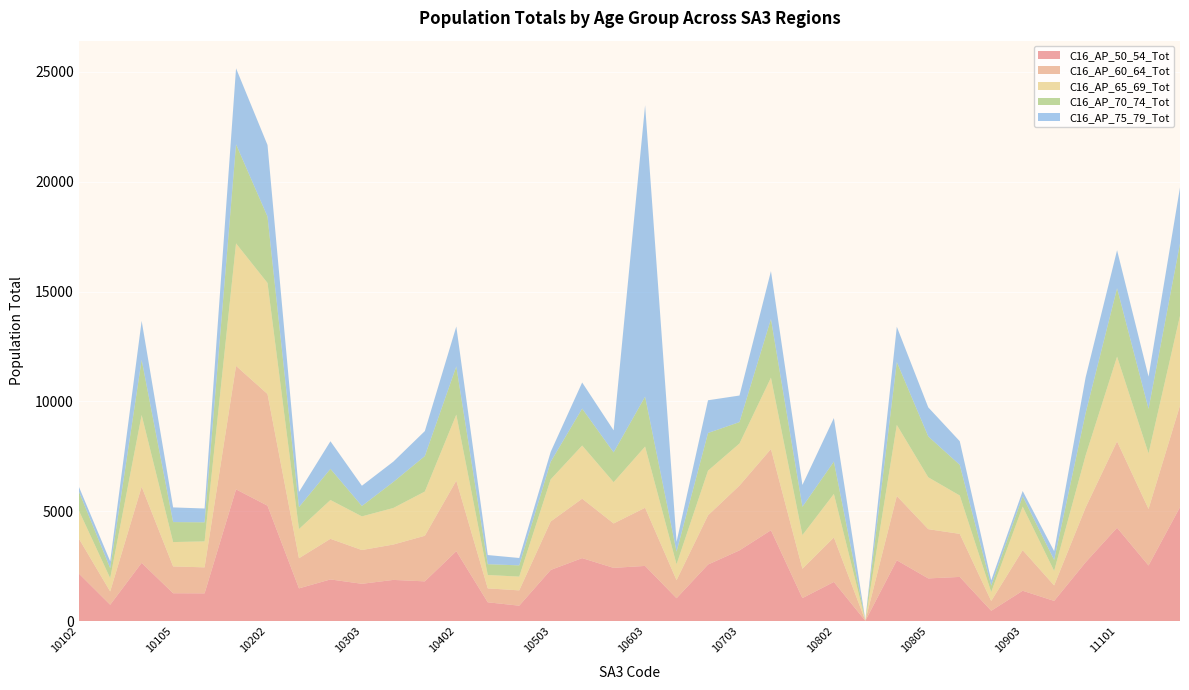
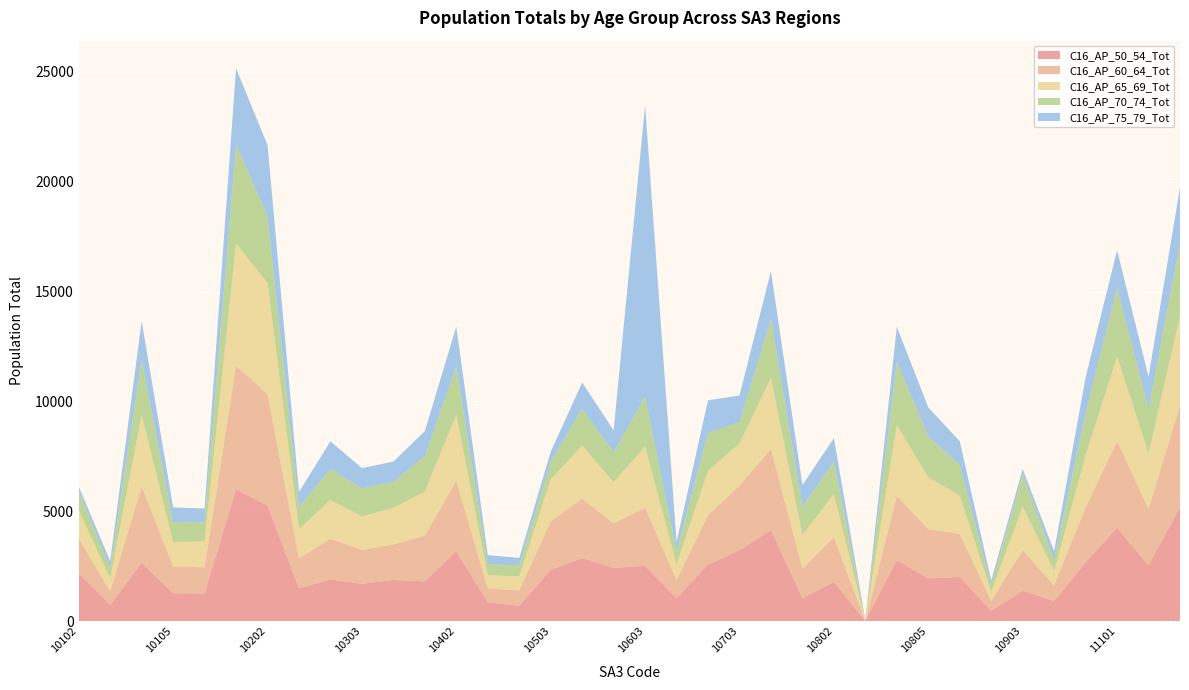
C16_AP_70_74_Tot, 10303: 500 -> 1300
C16_AP_75_79_Tot, 10802: 2000 -> 1100
C16_AP_70_74_Tot, 10903: 500 -> 1500
